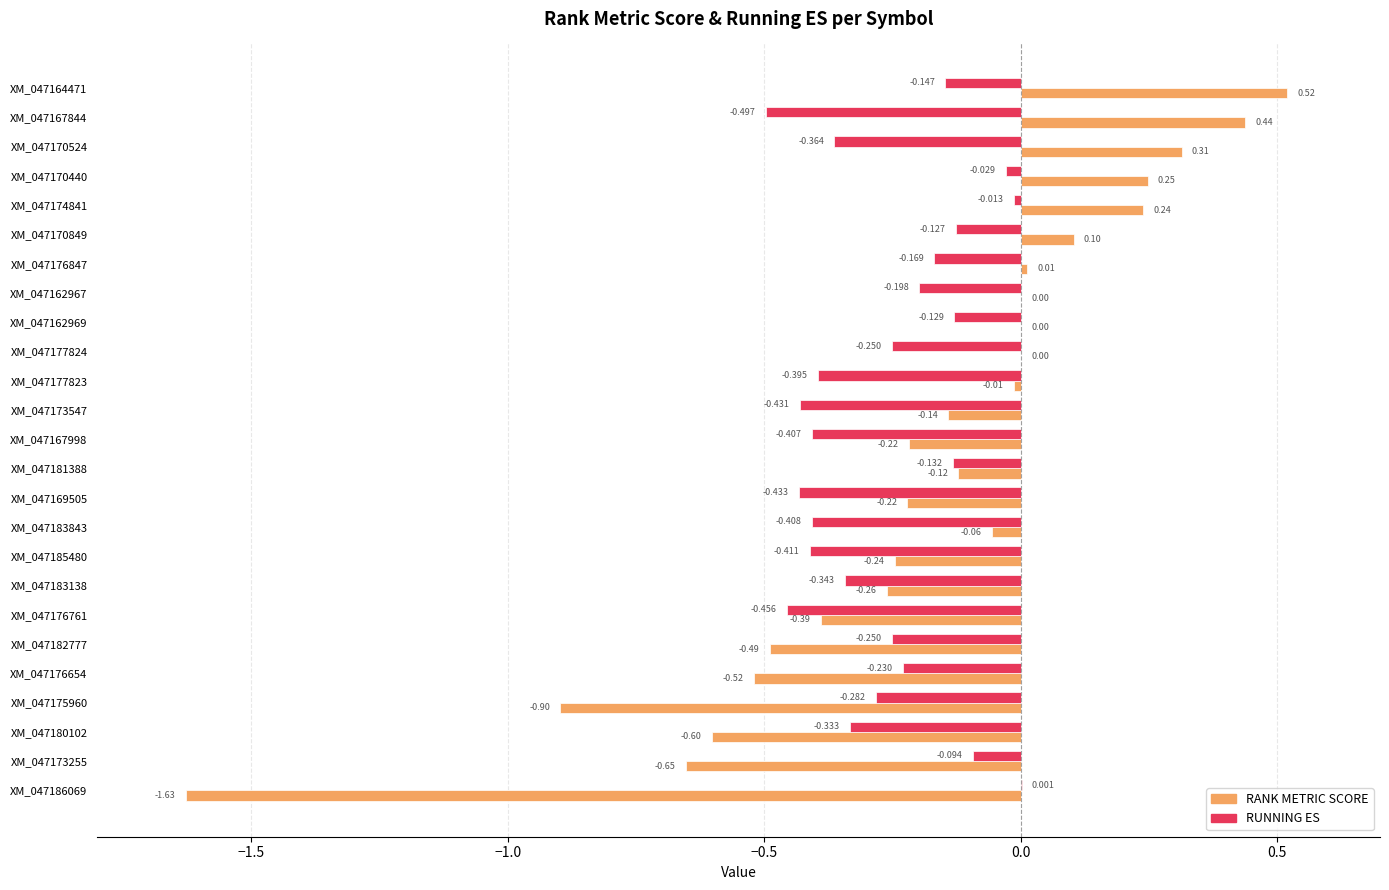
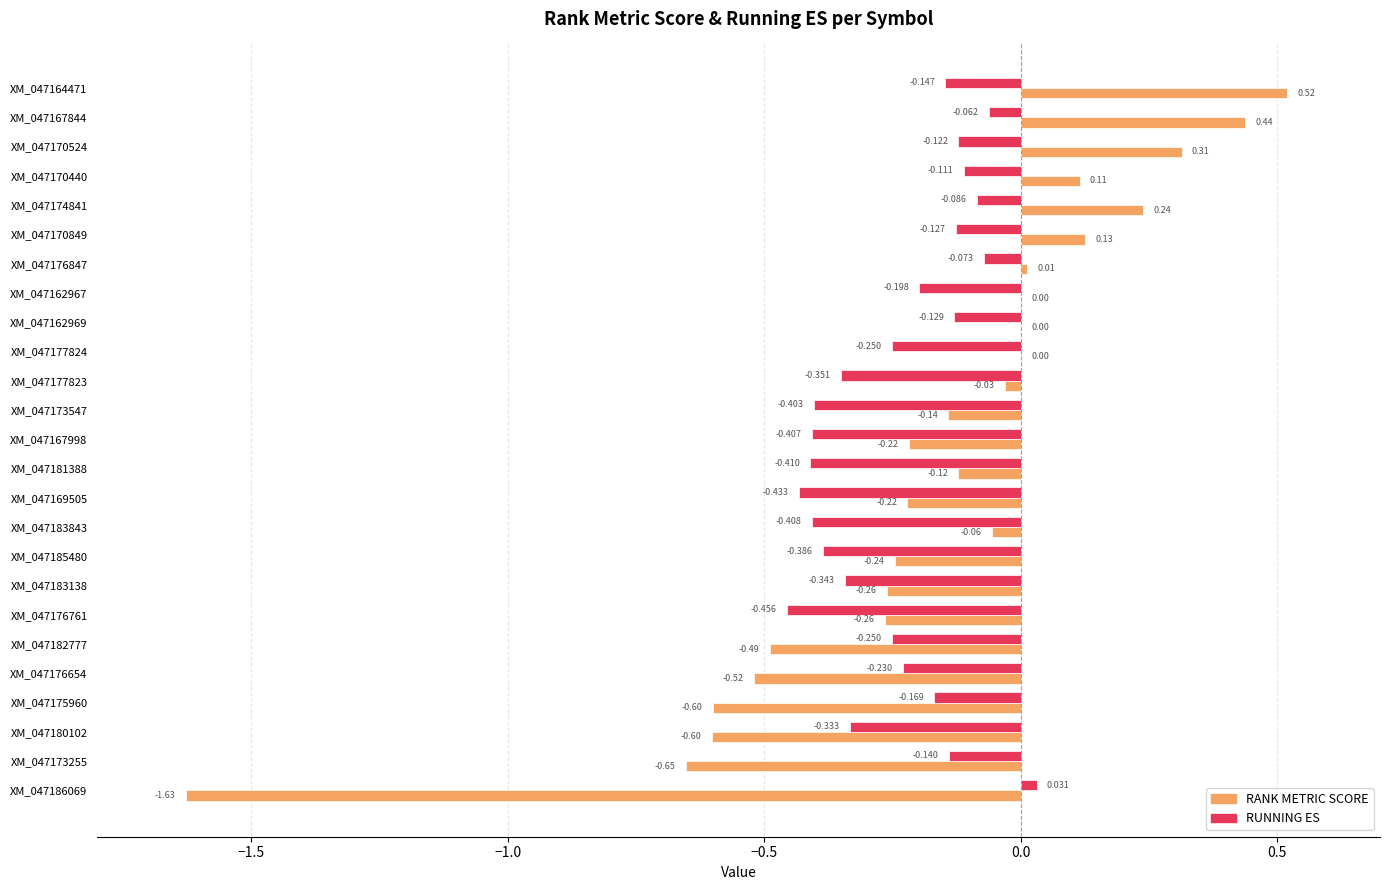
RUNNING ES, XM_047167844: -0.497 -> -0.062
RUNNING ES, XM_047170524: -0.364 -> -0.122
RUNNING ES, XM_047170440: -0.029 -> -0.111
RANK METRIC SCORE, XM_047170440: 0.25 -> 0.11
RUNNING ES, XM_047174841: -0.013 -> -0.086
RANK METRIC SCORE, XM_047170849: 0.10 -> 0.13
RUNNING ES, XM_047176847: -0.169 -> -0.073
RUNNING ES, XM_047177823: -0.395 -> -0.351
RANK METRIC SCORE, XM_047177823: -0.01 -> -0.03
RUNNING ES, XM_047173547: -0.431 -> -0.403
RUNNING ES, XM_047181388: -0.132 -> -0.410
RUNNING ES, XM_047185480: -0.411 -> -0.386
RANK METRIC SCORE, XM_047176761: -0.39 -> -0.26
RUNNING ES, XM_047175960: -0.282 -> -0.169
RANK METRIC SCORE, XM_047175960: -0.90 -> -0.60
RUNNING ES, XM_047173255: -0.094 -> -0.140
RUNNING ES, XM_047186069: 0.001 -> 0.031
